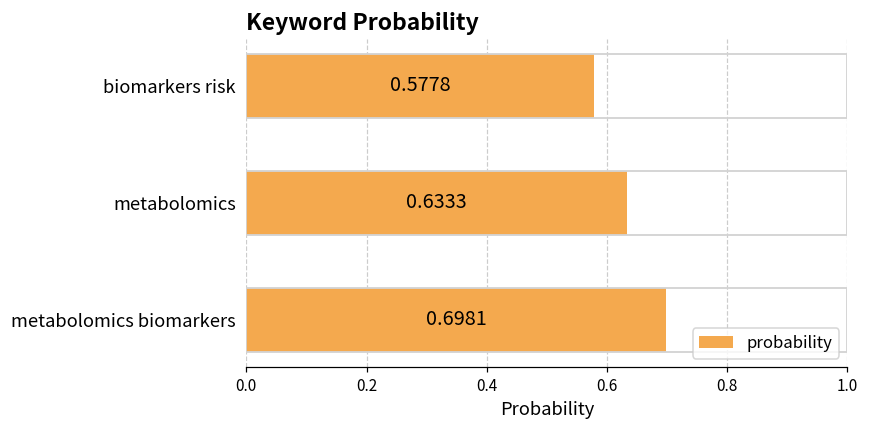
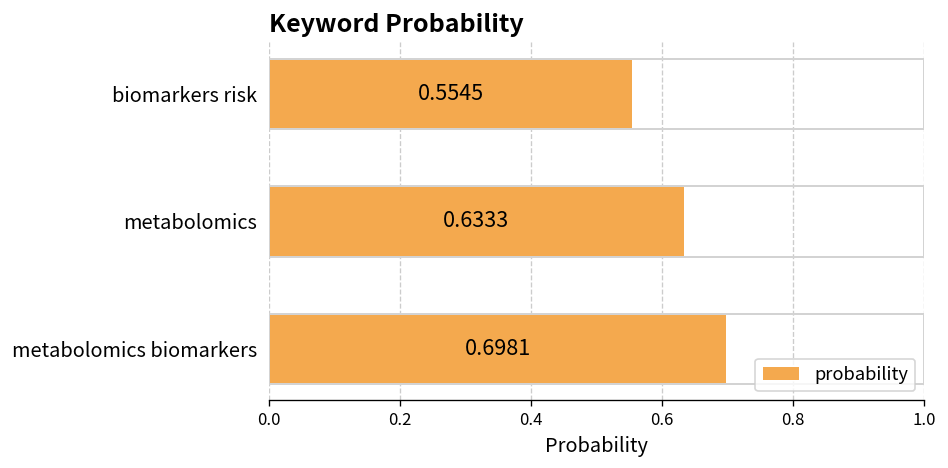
biomarkers risk: 0.5778 -> 0.5545
